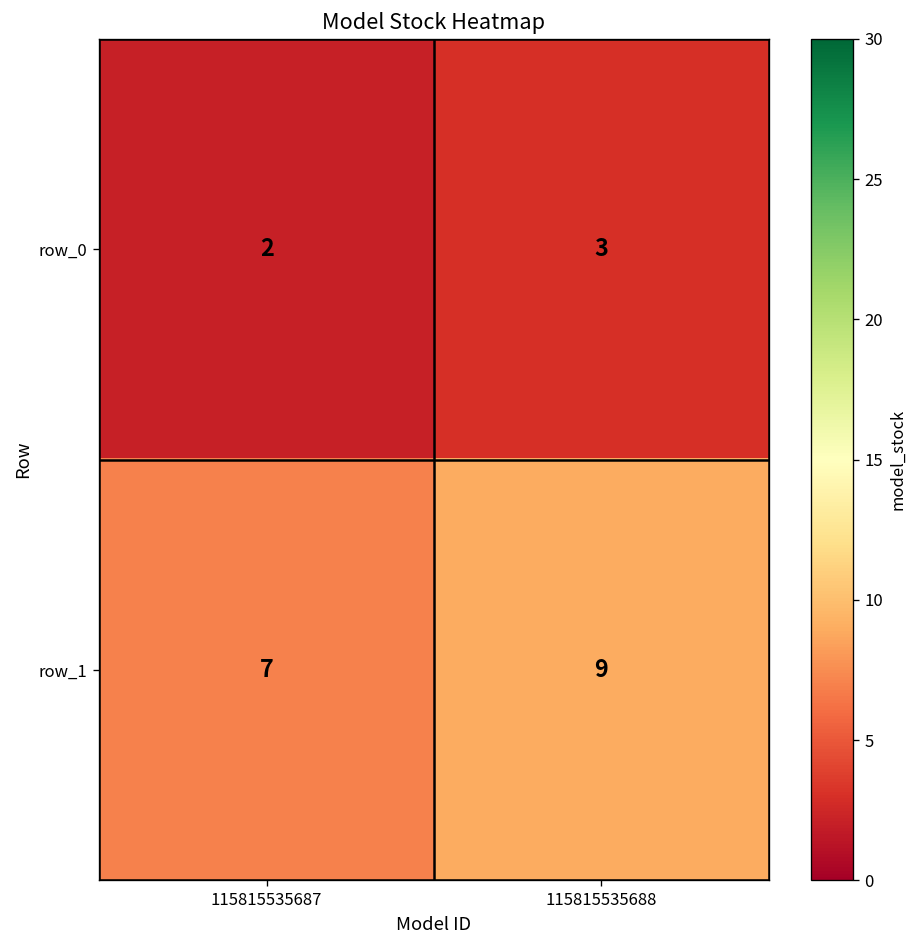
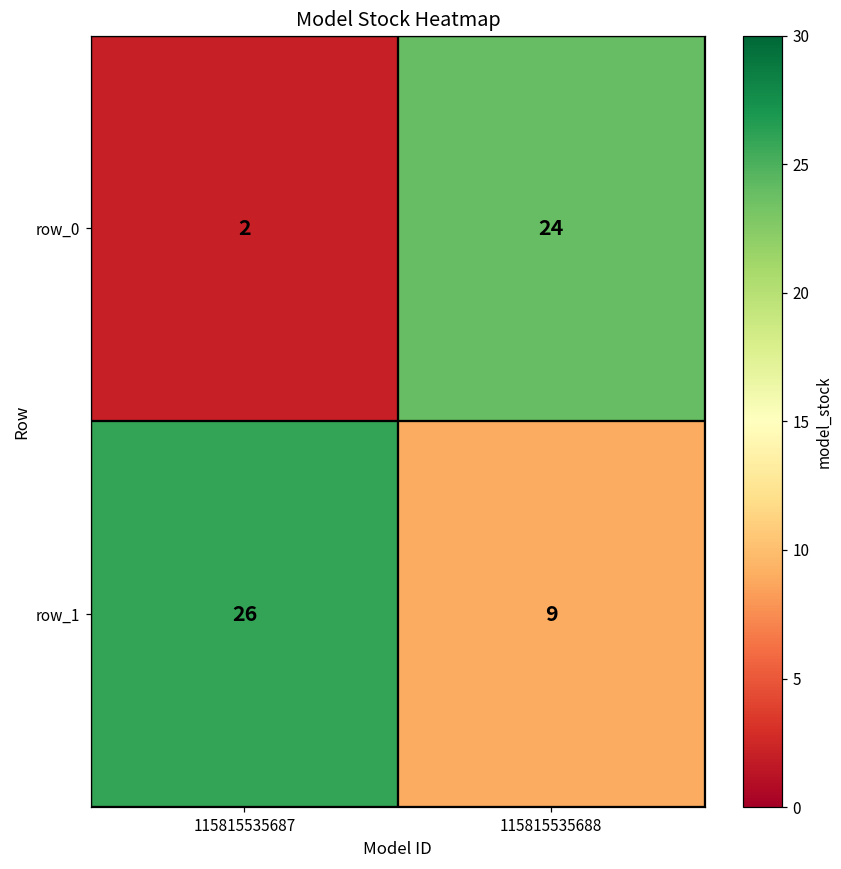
row_0, 115815535688: 3 -> 24
row_1, 115815535687: 7 -> 26
